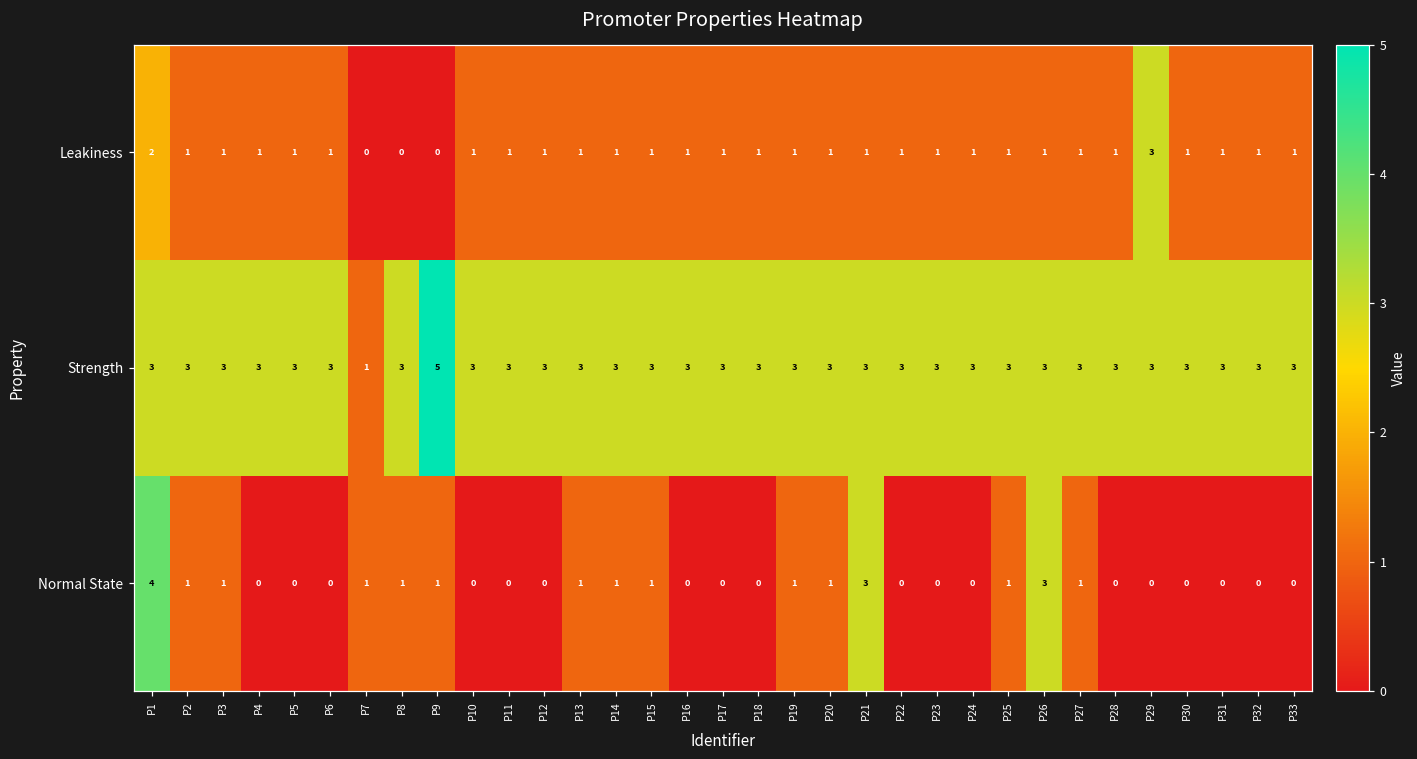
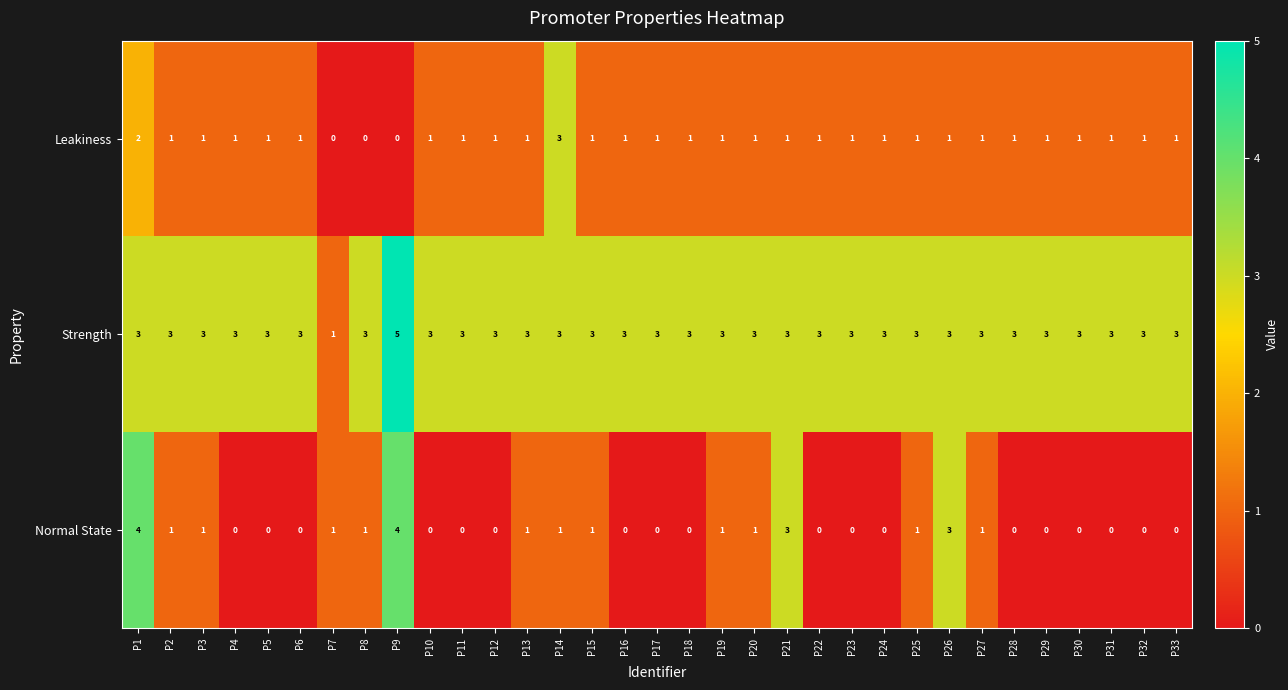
Leakiness, P14: 1 -> 3
Leakiness, P29: 3 -> 1
Normal State, P9: 1 -> 4
